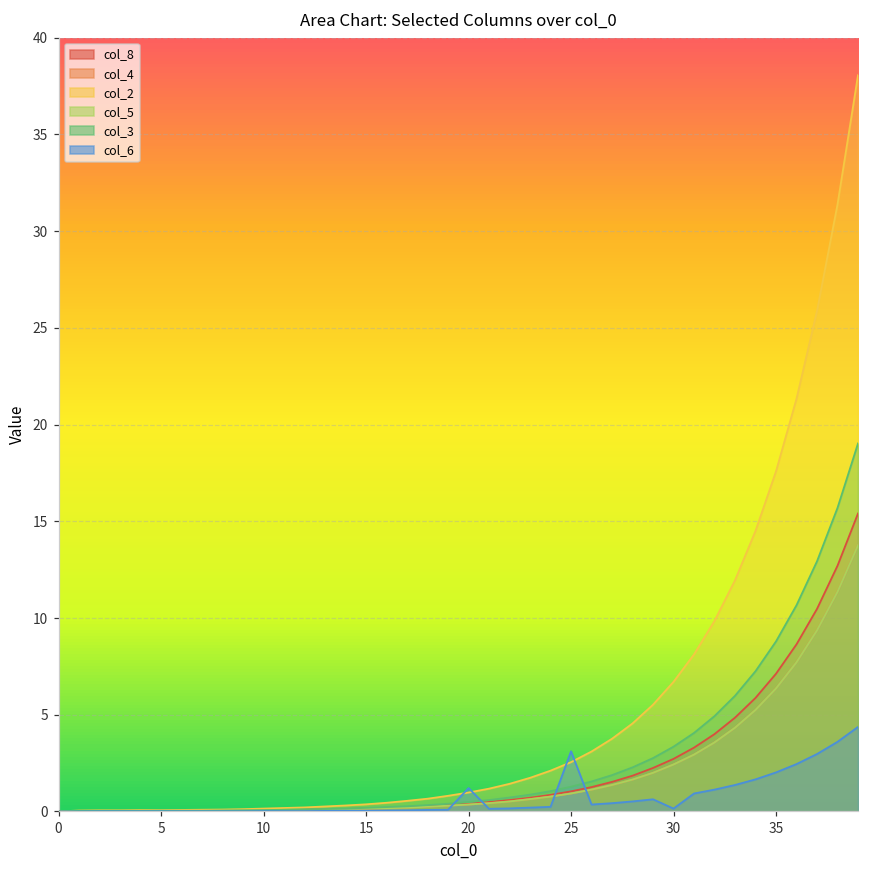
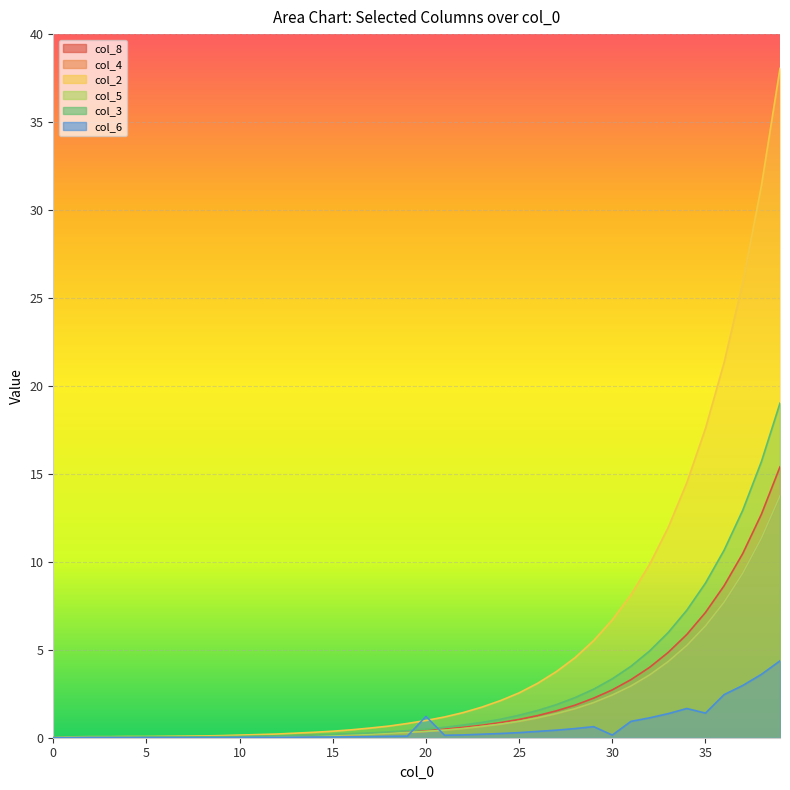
col_6, 25: 3.1 -> 0.3
col_6, 35: 2.0 -> 1.4
